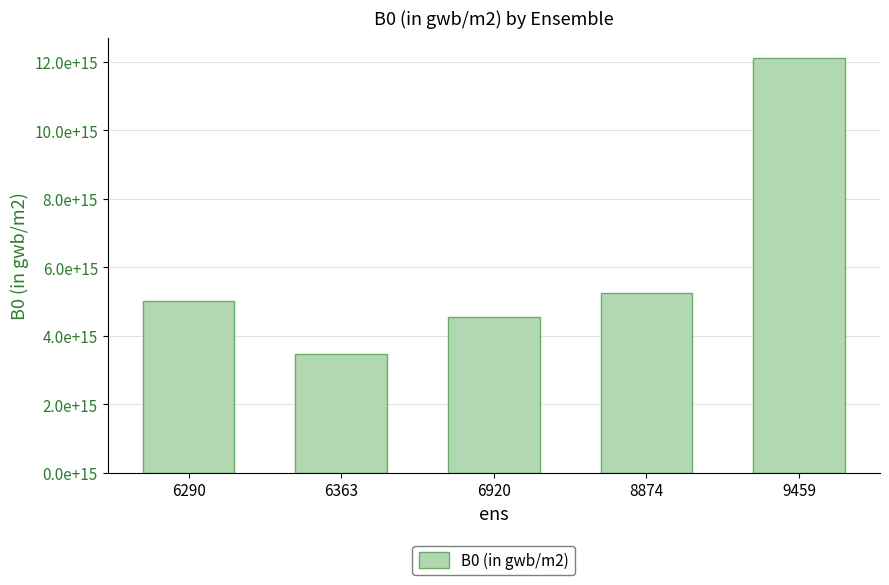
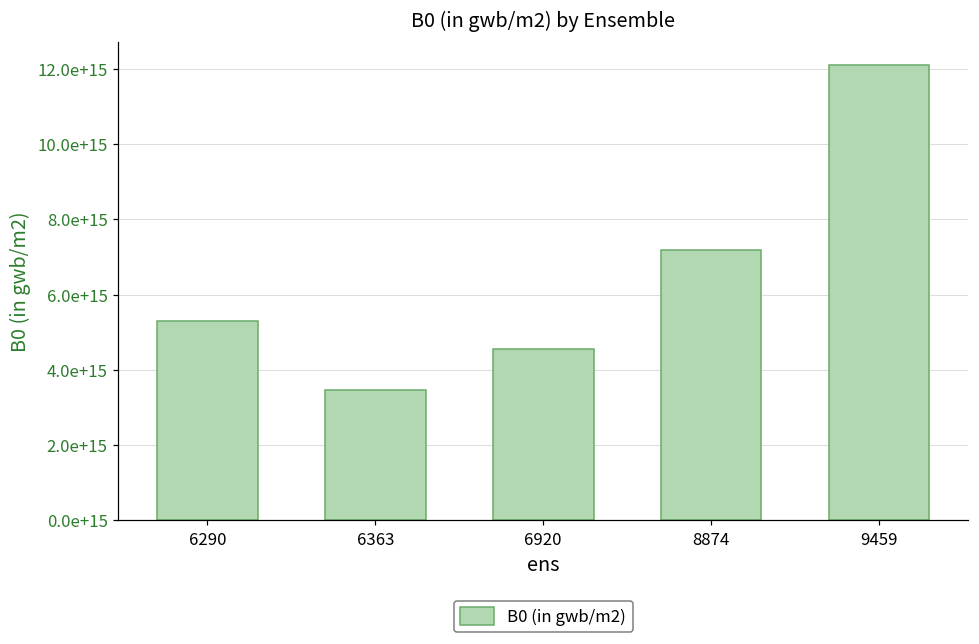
6290: 5000000000000000 -> 5300000000000000
8874: 5200000000000000 -> 7200000000000000
